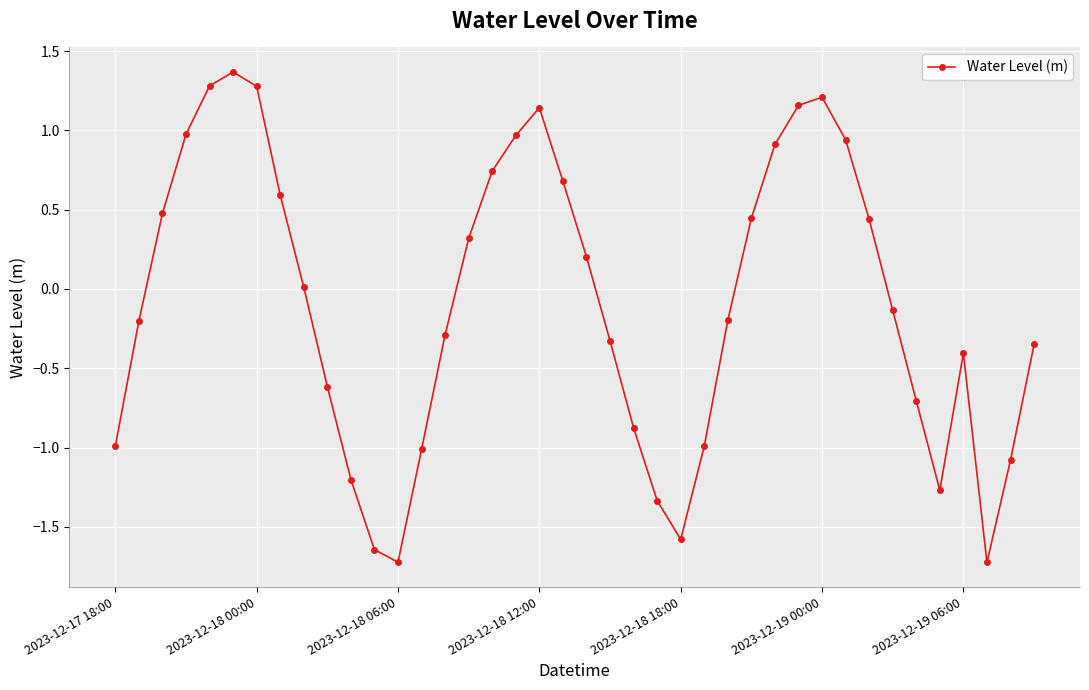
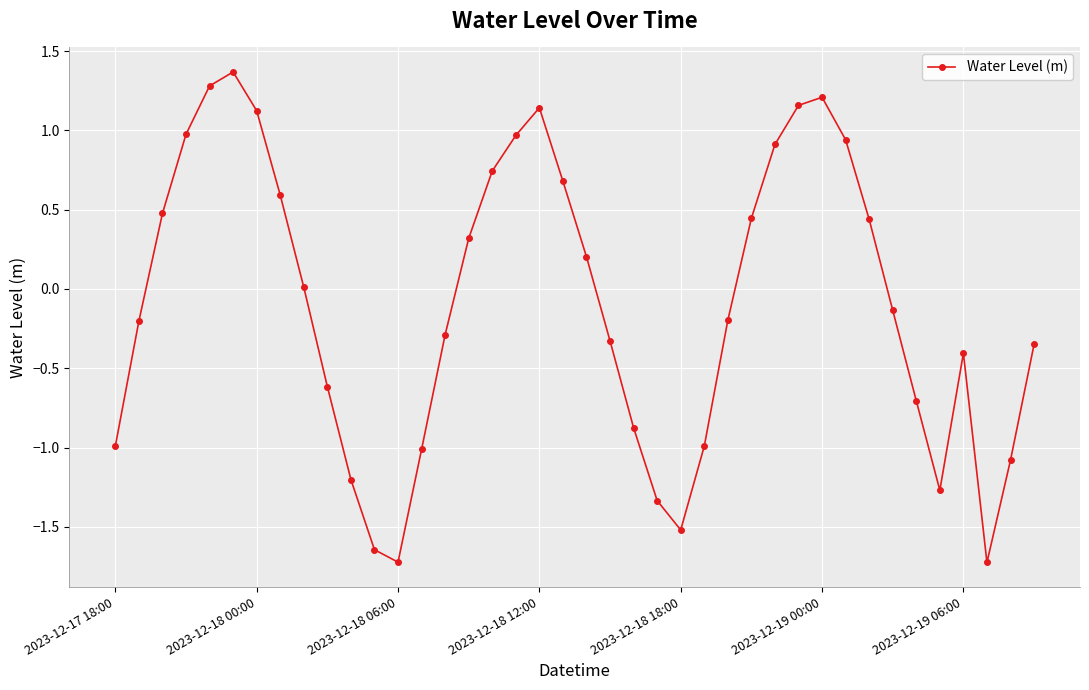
2023-12-18 00:00: 1.28 -> 1.12
2023-12-18 18:00: -1.58 -> -1.52
